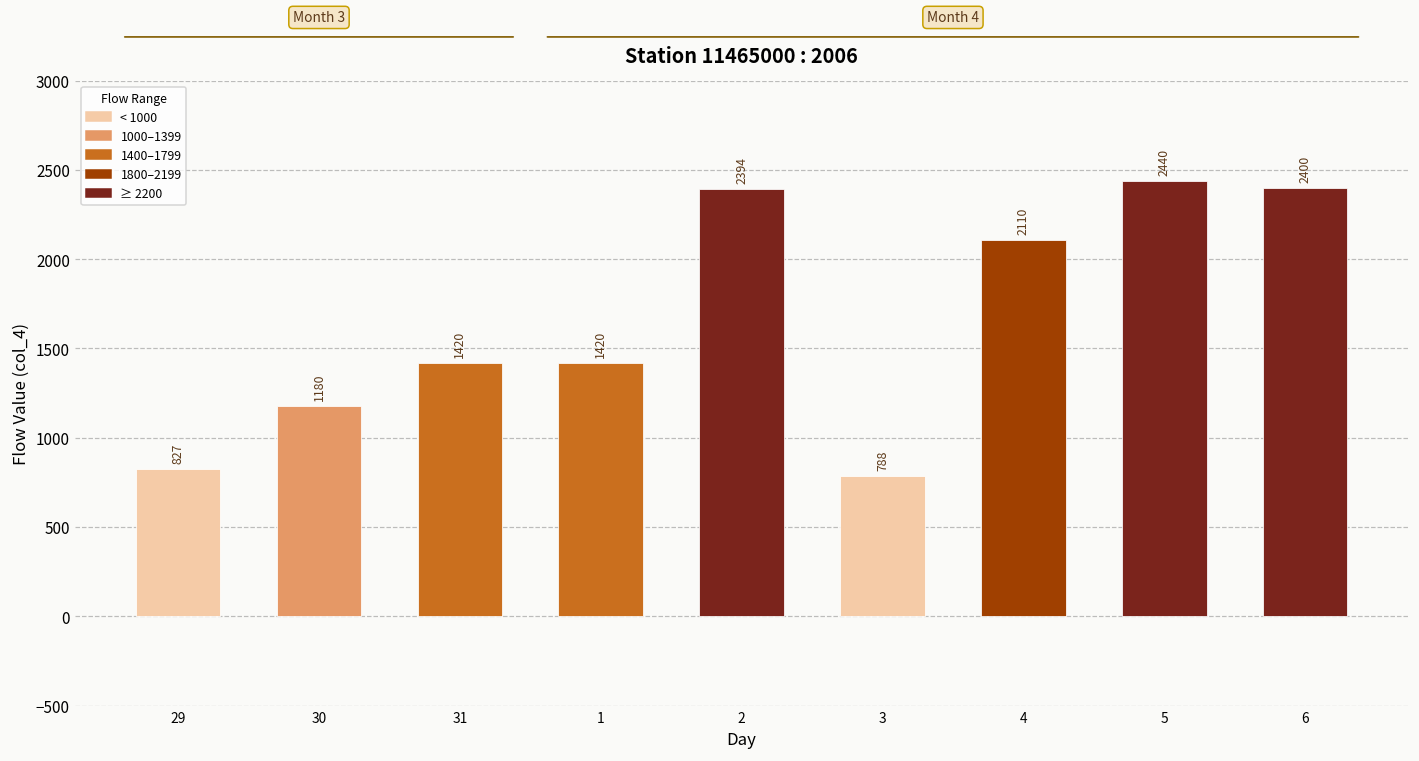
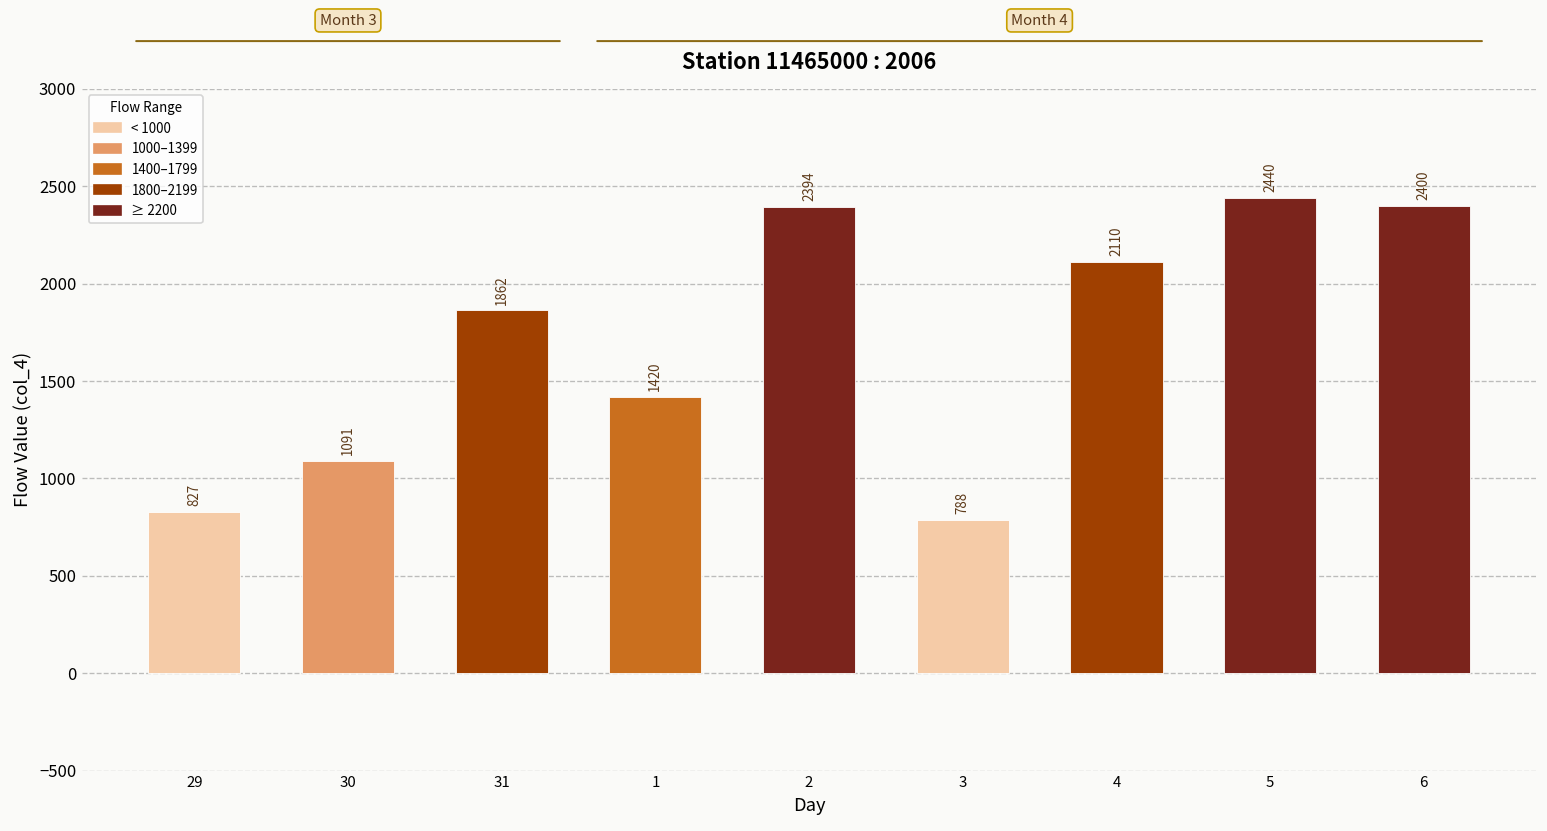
30: 1180 -> 1091
31: 1420 -> 1862
